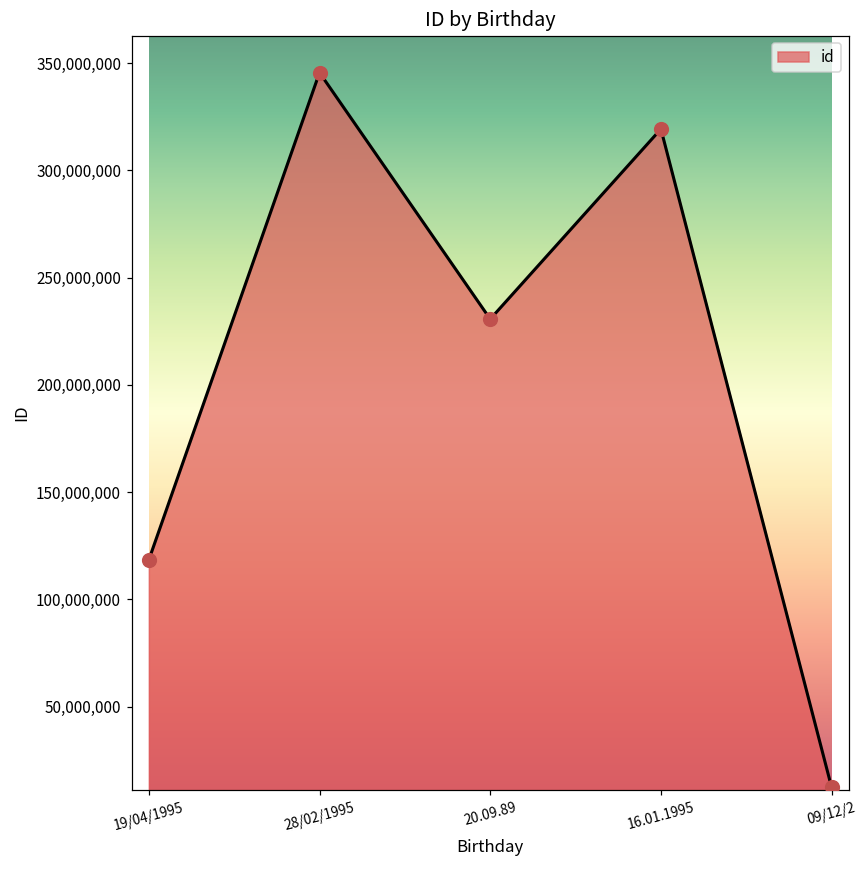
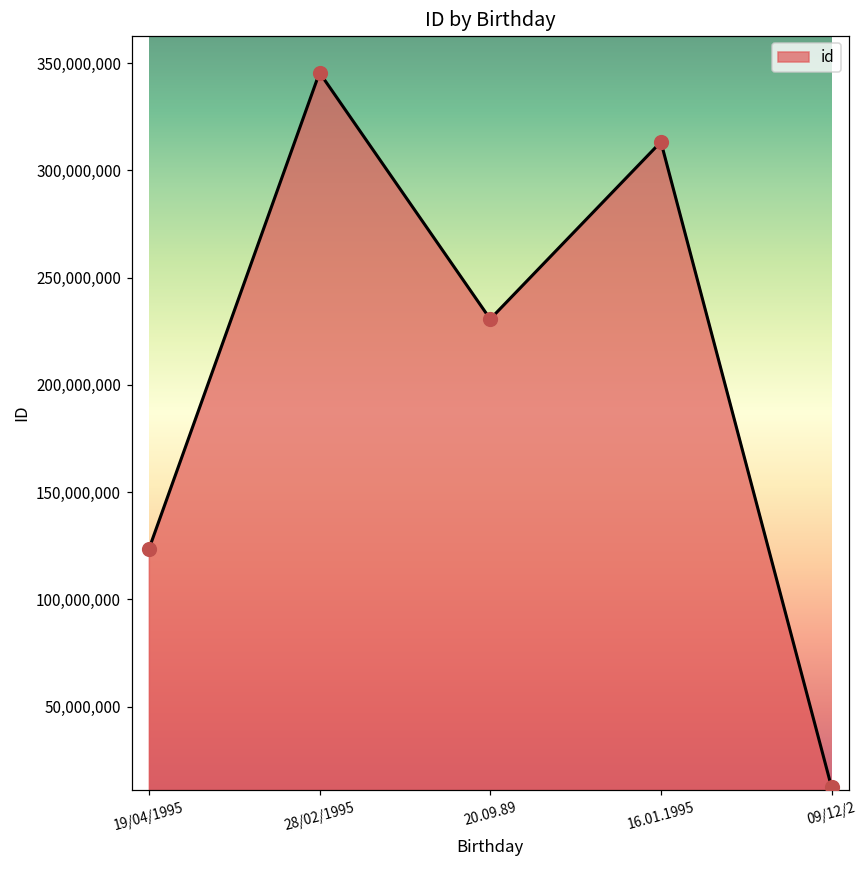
19/04/1995: 118,000,000 -> 123,000,000
16.01.1995: 319,000,000 -> 313,000,000
